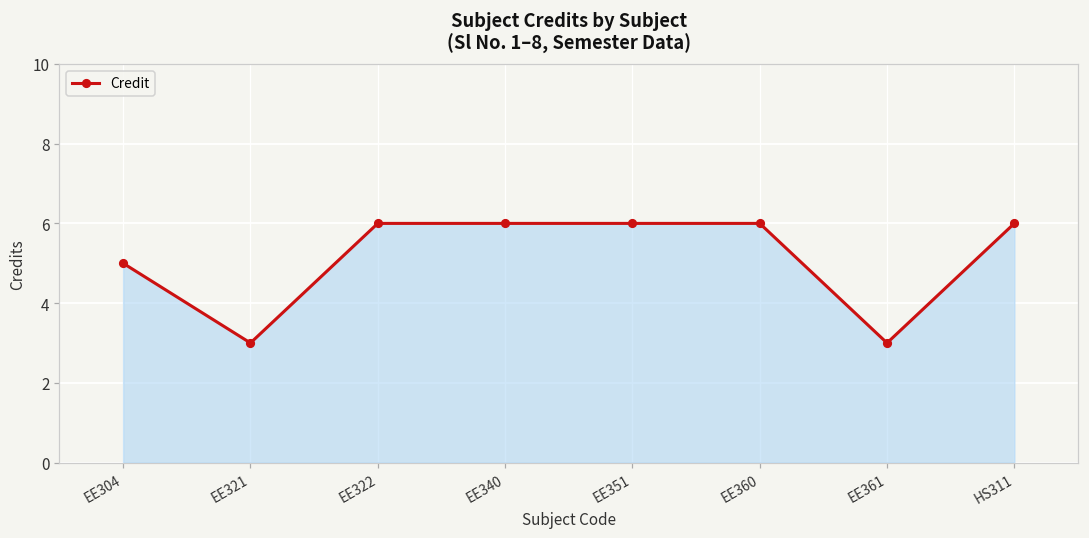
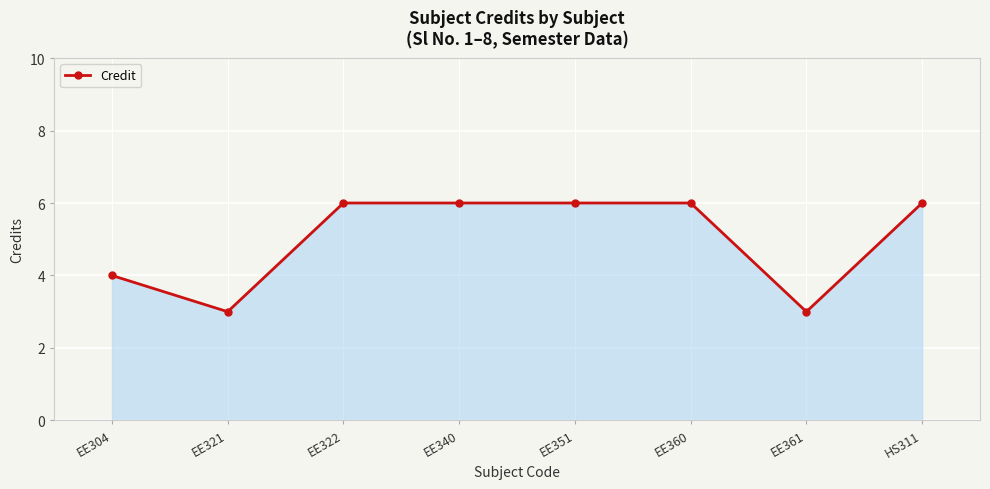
EE304: 5 -> 4
